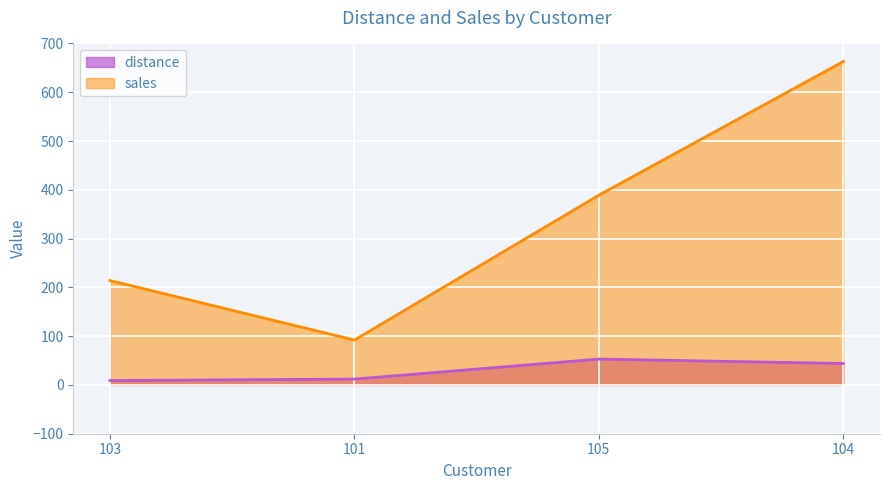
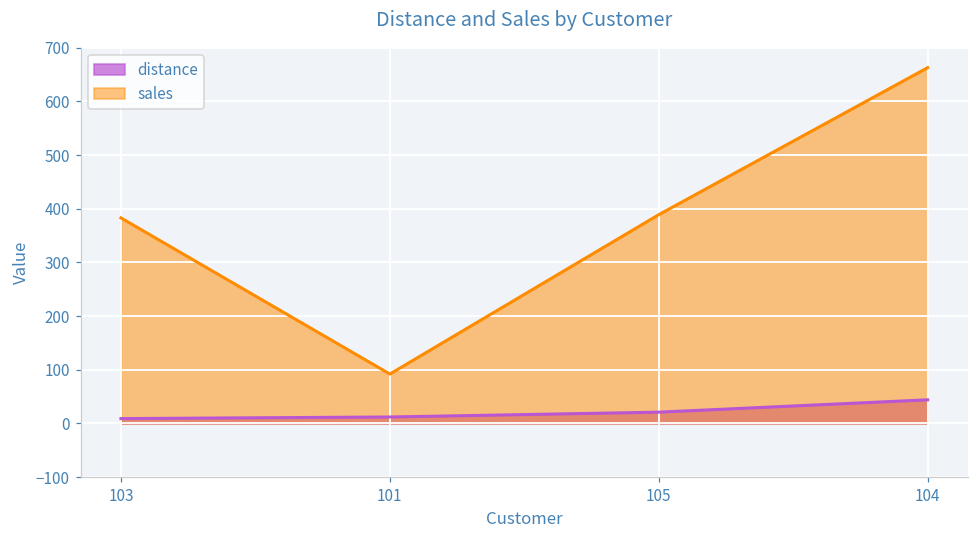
sales, 103: 210 -> 380
distance, 105: 50 -> 20
